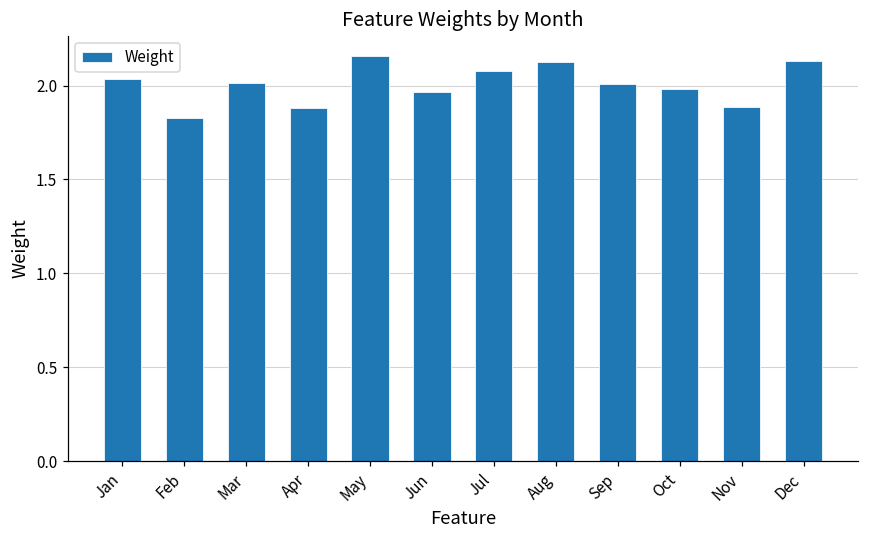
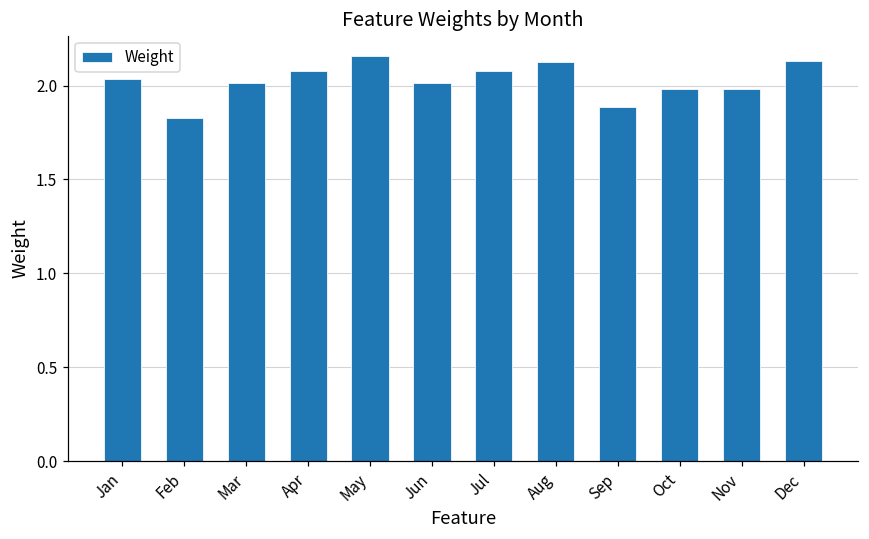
Apr: 1.88 -> 2.08
Jun: 1.96 -> 2.01
Sep: 2.01 -> 1.88
Nov: 1.89 -> 1.98
